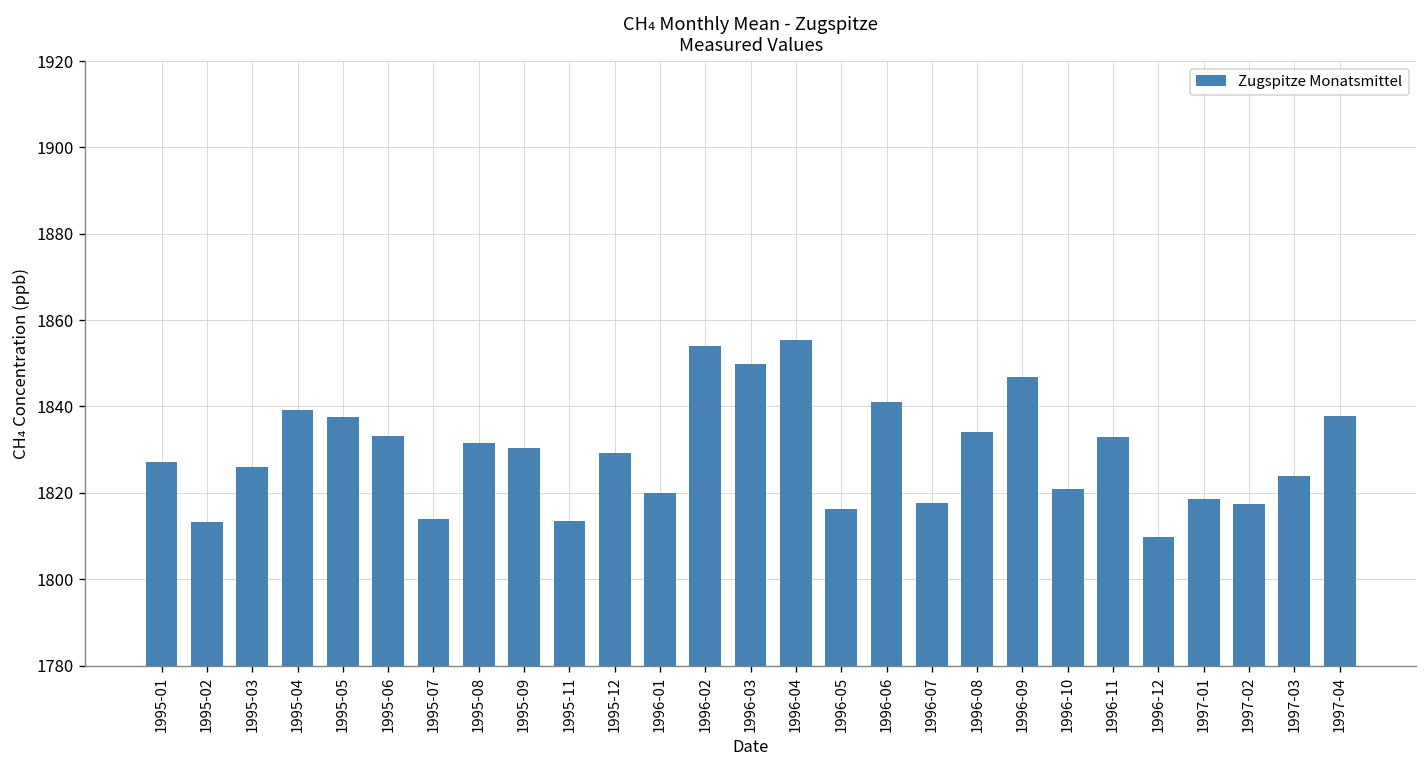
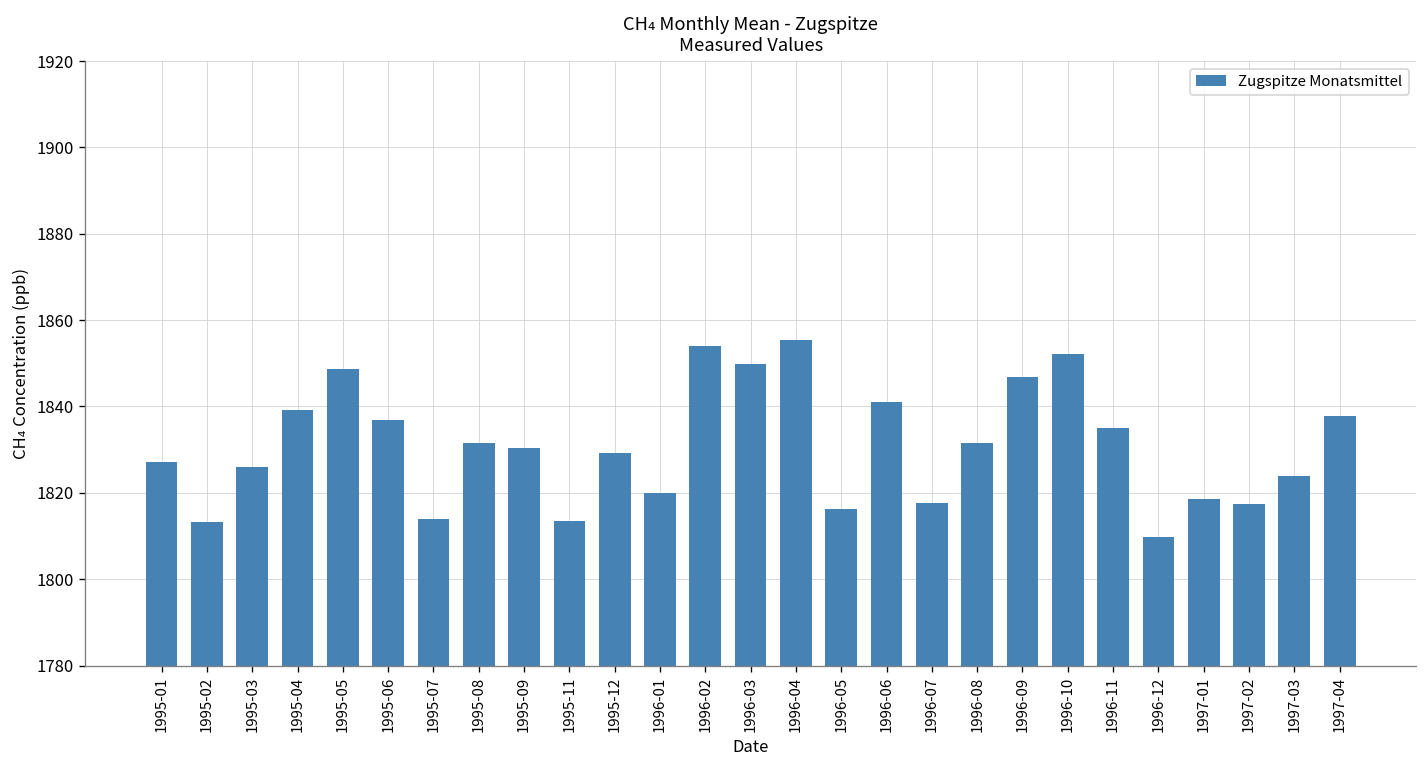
1995-05: 1837 -> 1849
1995-06: 1833 -> 1837
1996-08: 1834 -> 1831
1996-10: 1821 -> 1852
1996-11: 1833 -> 1835
